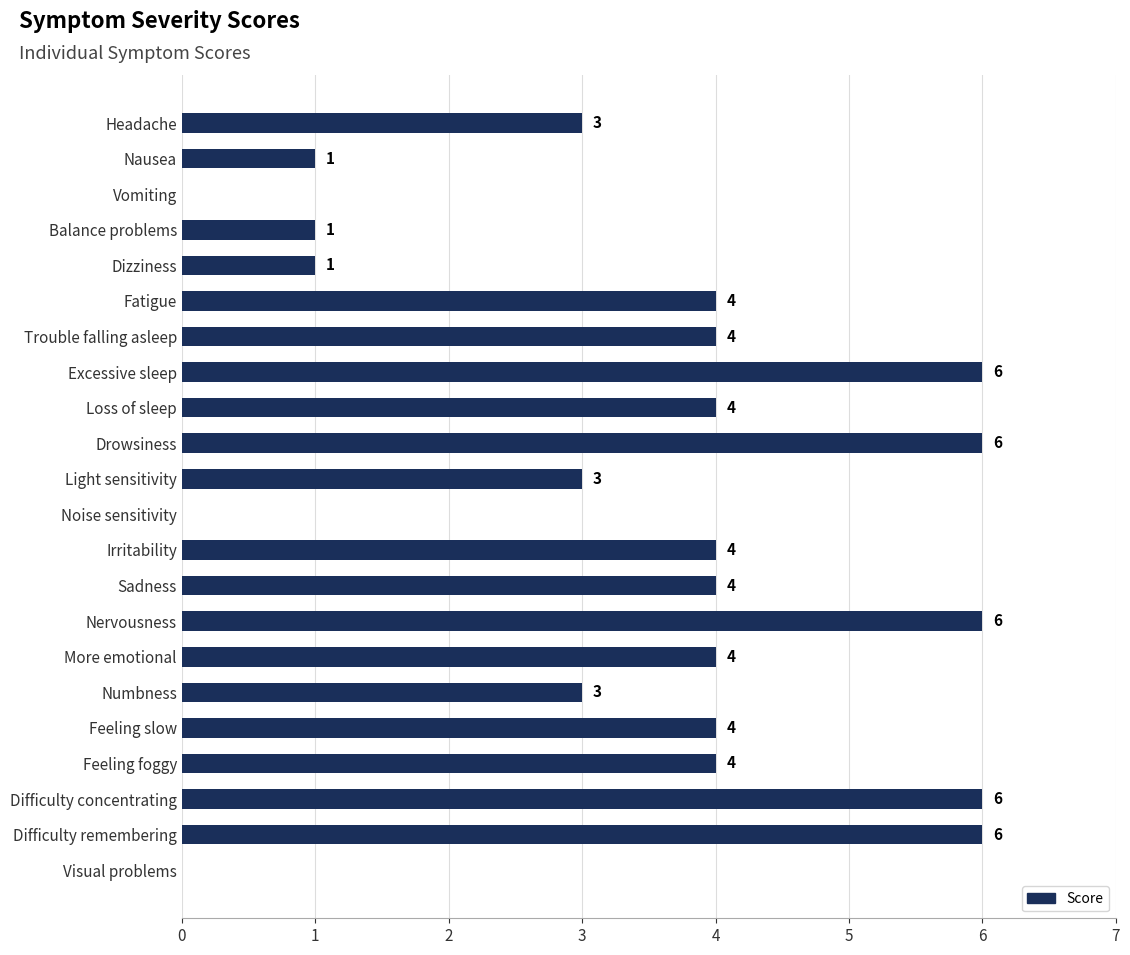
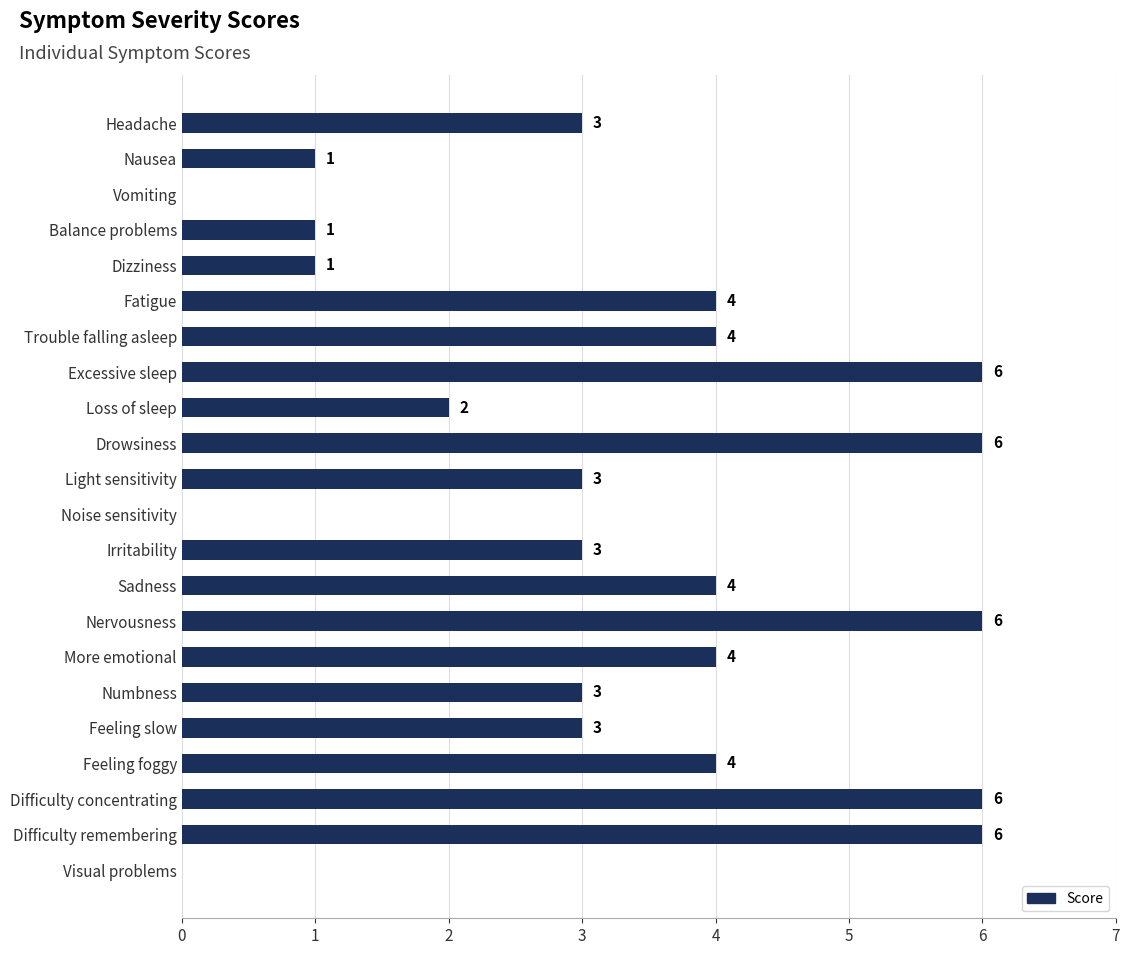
Loss of sleep: 4 -> 2
Irritability: 4 -> 3
Feeling slow: 4 -> 3
